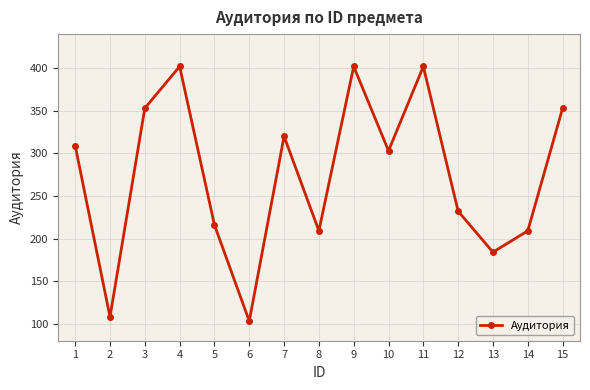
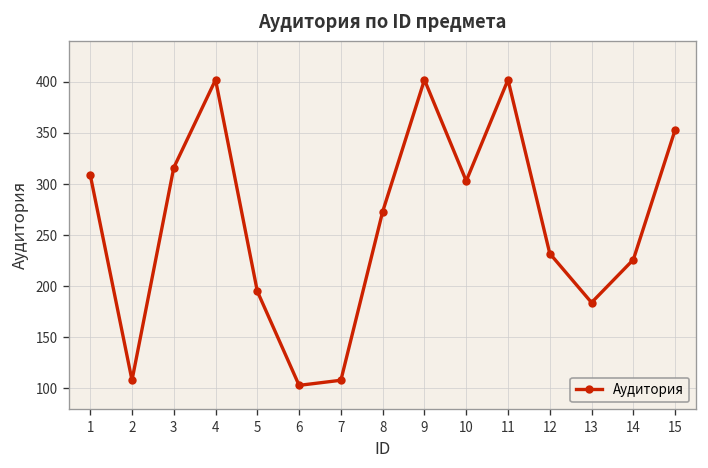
3: 350 -> 320
5: 220 -> 200
7: 320 -> 110
8: 210 -> 270
14: 210 -> 230
